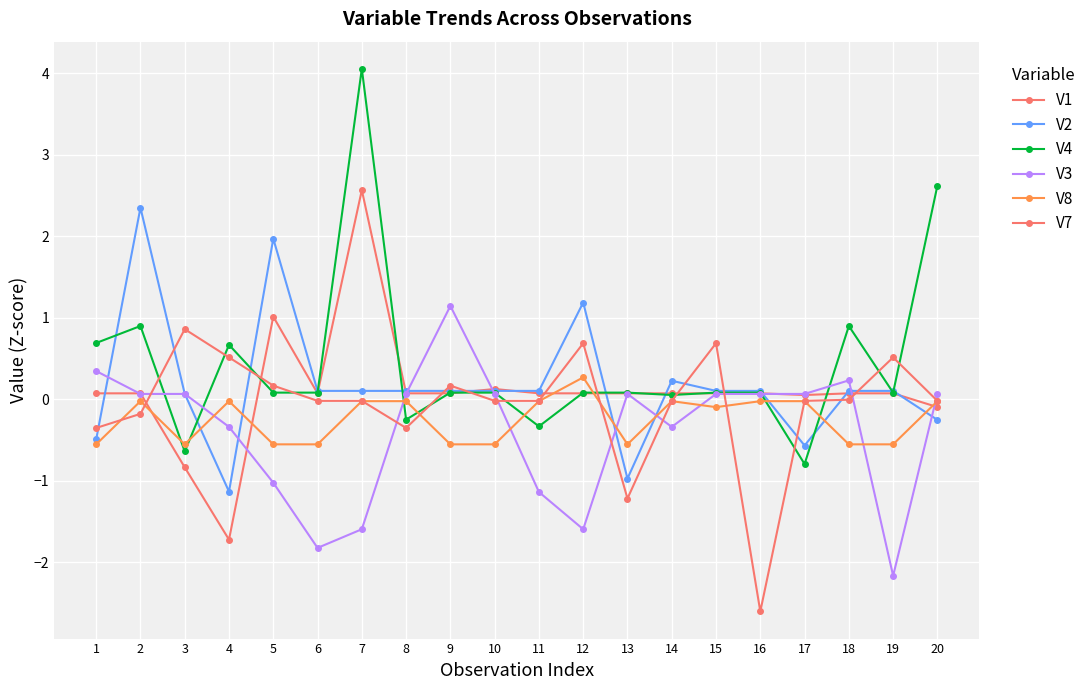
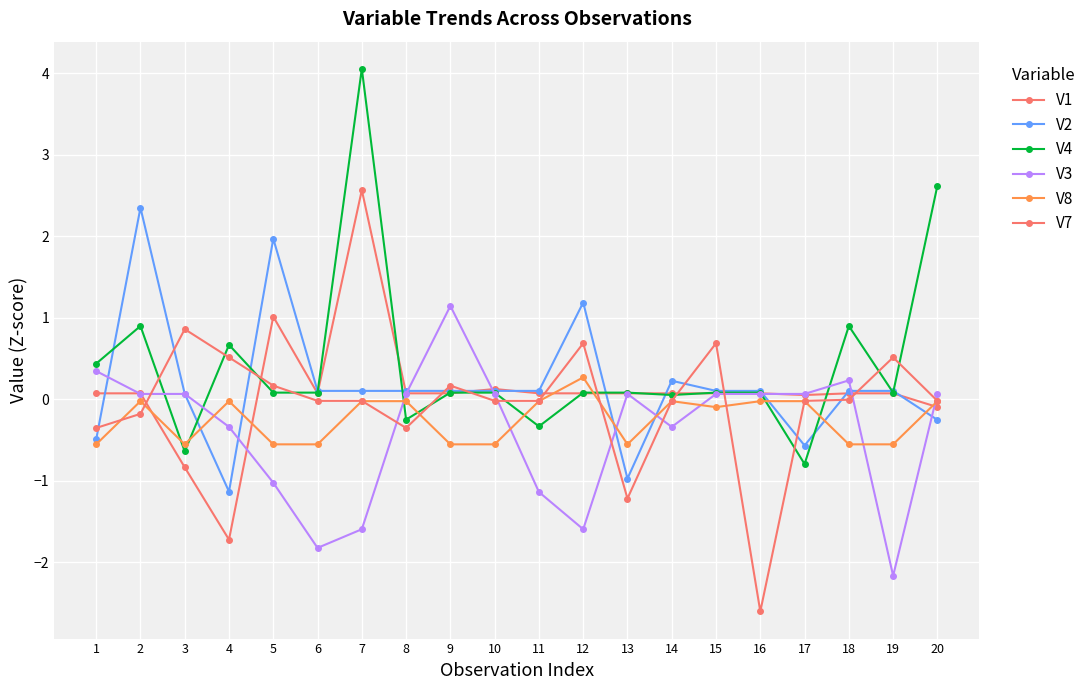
V4, 1: 0.7 -> 0.4
